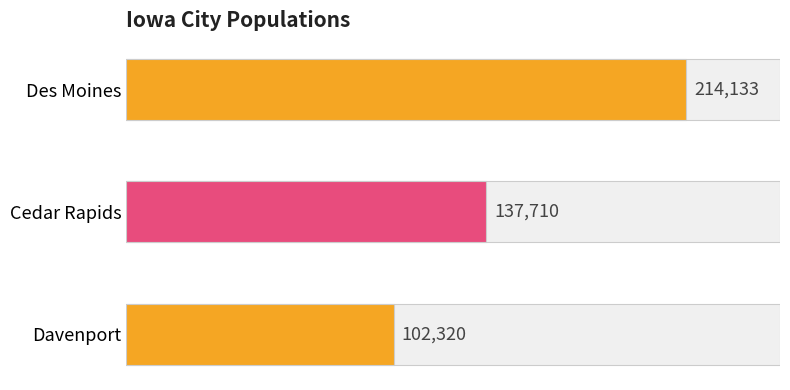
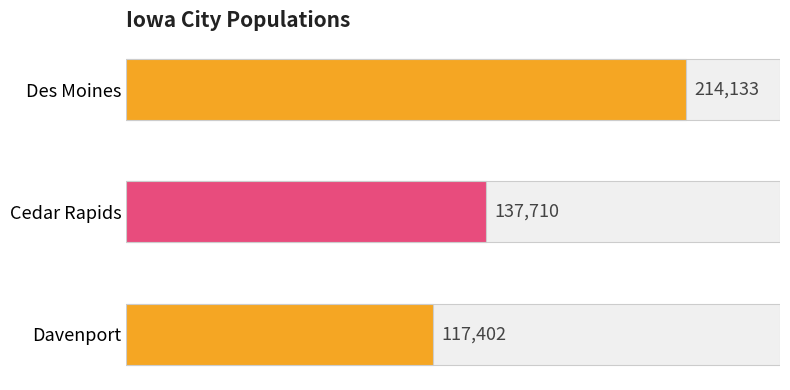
Davenport: 102,320 -> 117,402
